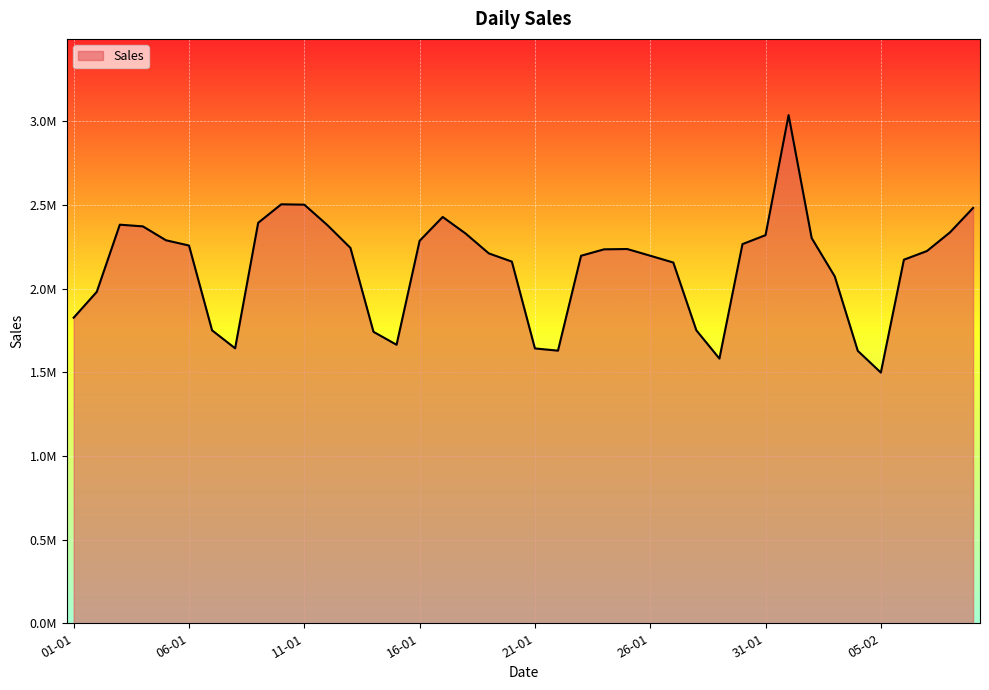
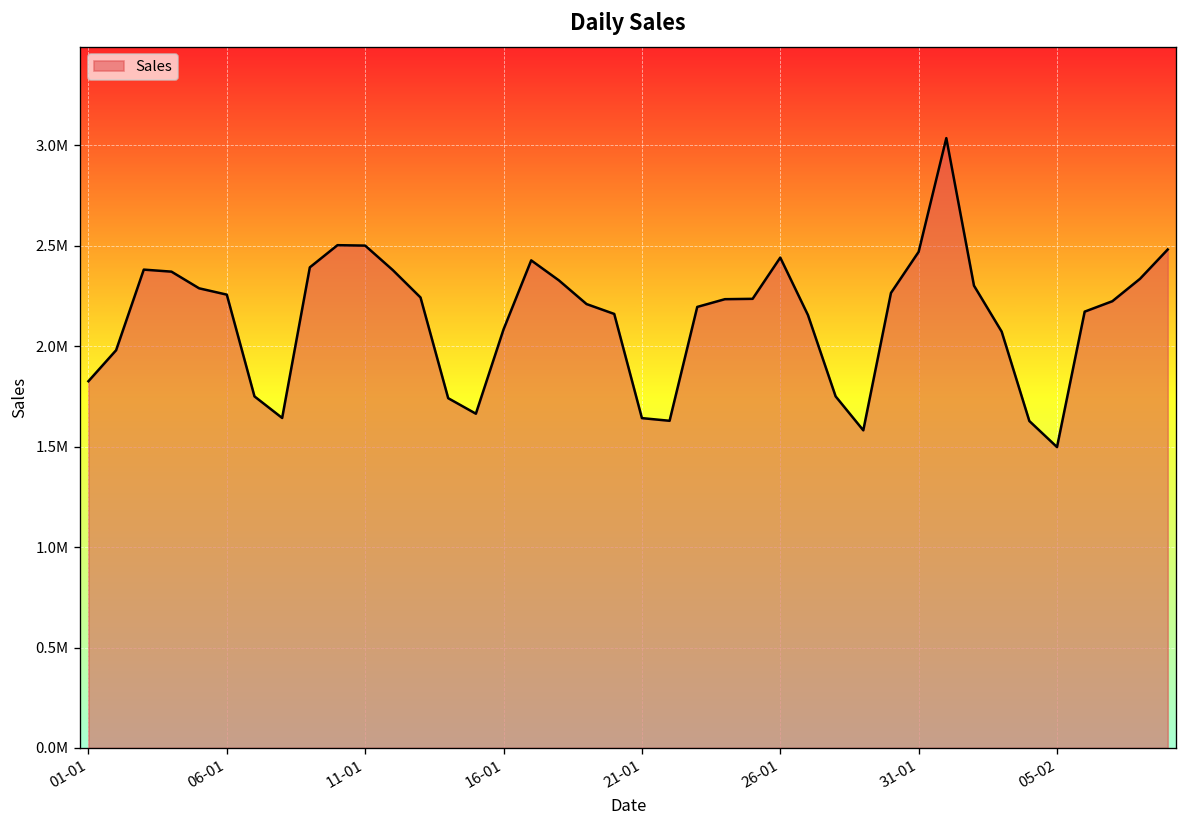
16-01: 2280000 -> 2080000
26-01: 2200000 -> 2440000
31-01: 2320000 -> 2470000
